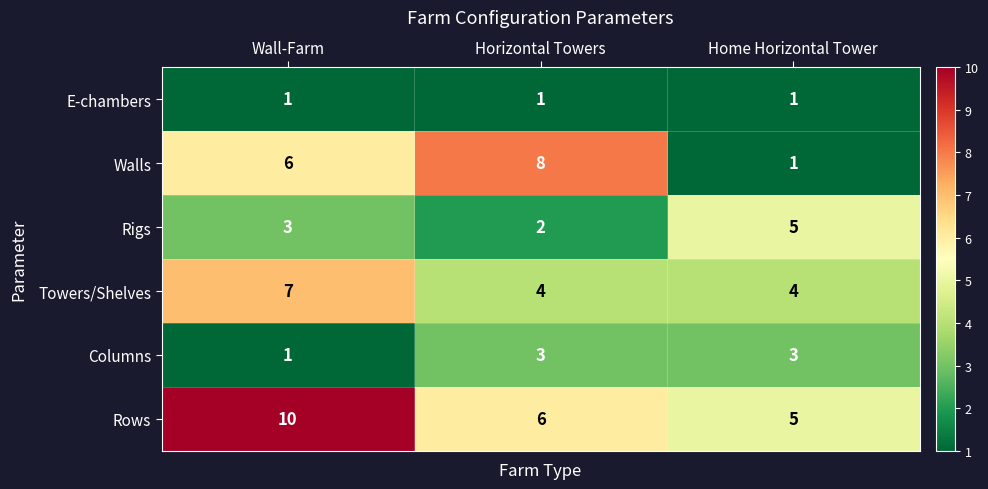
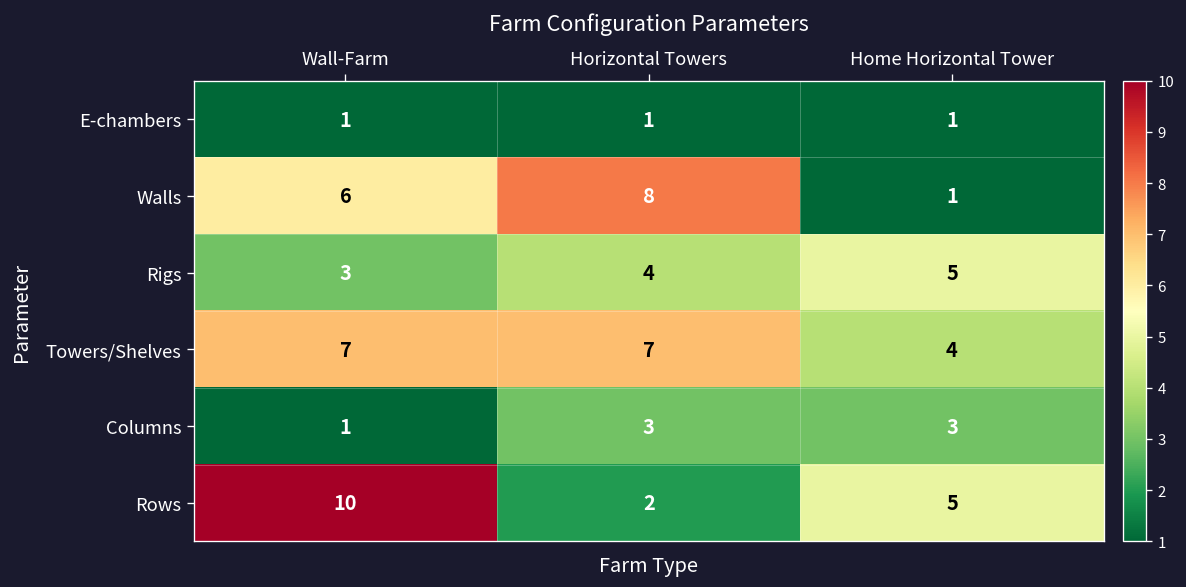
Rigs, Horizontal Towers: 2 -> 4
Towers/Shelves, Horizontal Towers: 4 -> 7
Rows, Horizontal Towers: 6 -> 2
